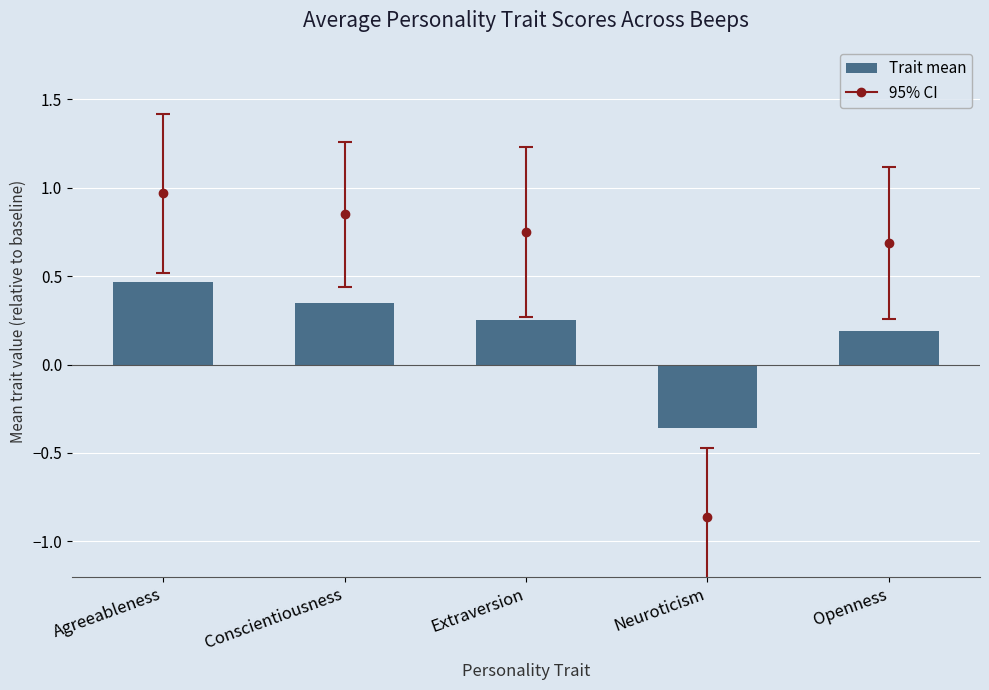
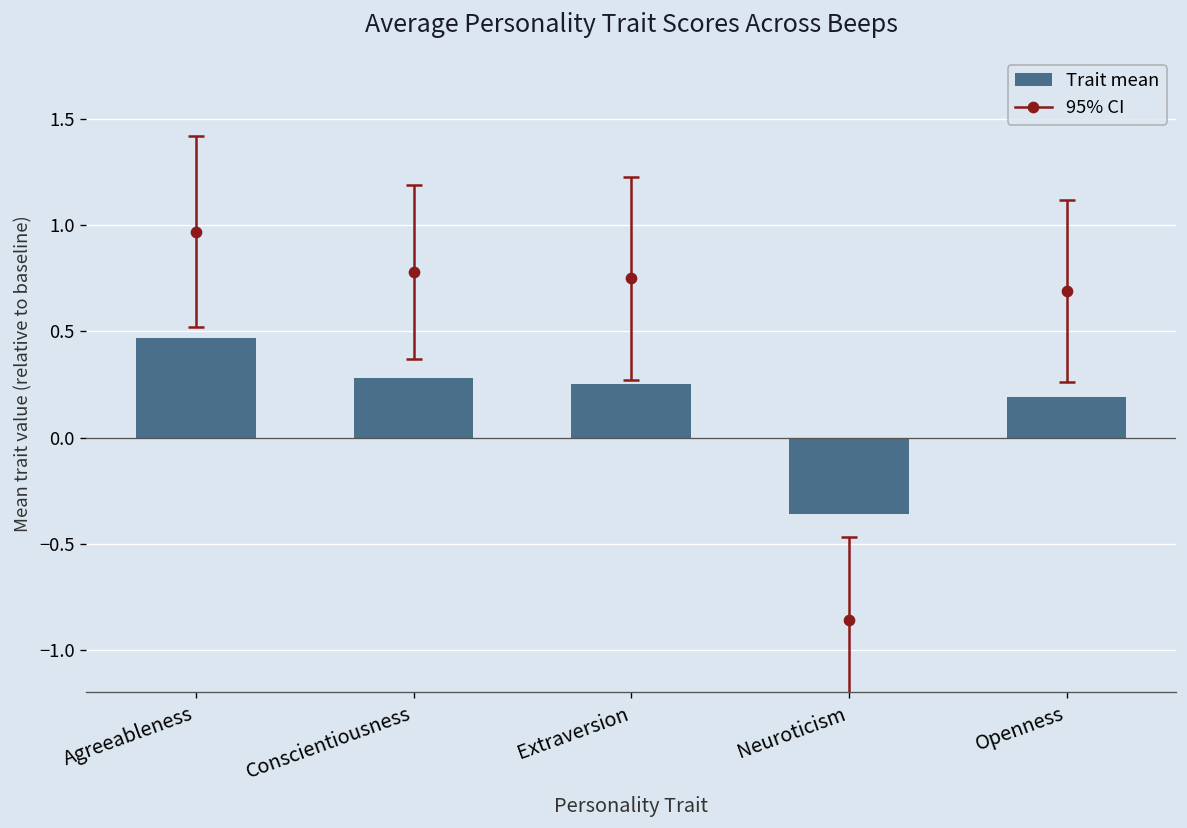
Trait mean, Conscientiousness: 0.35 -> 0.28
